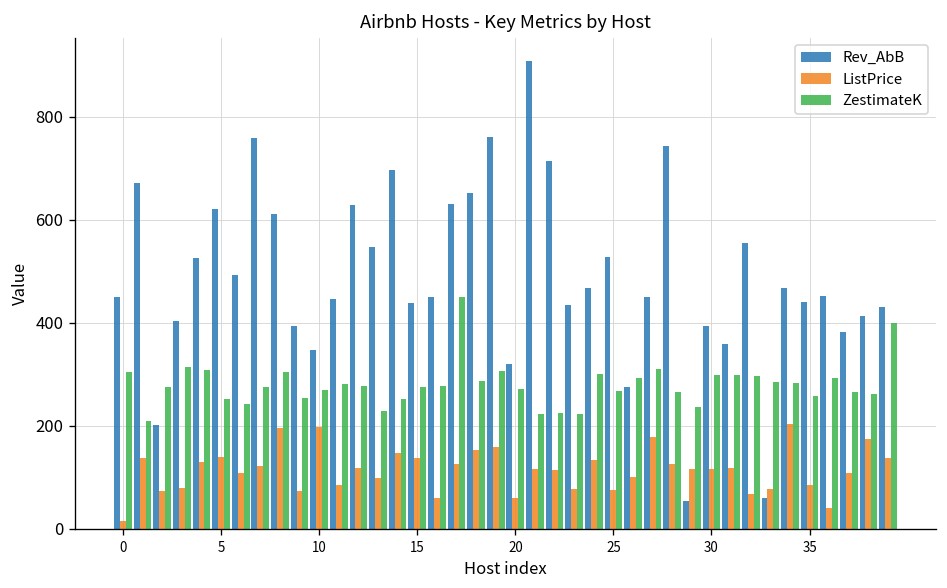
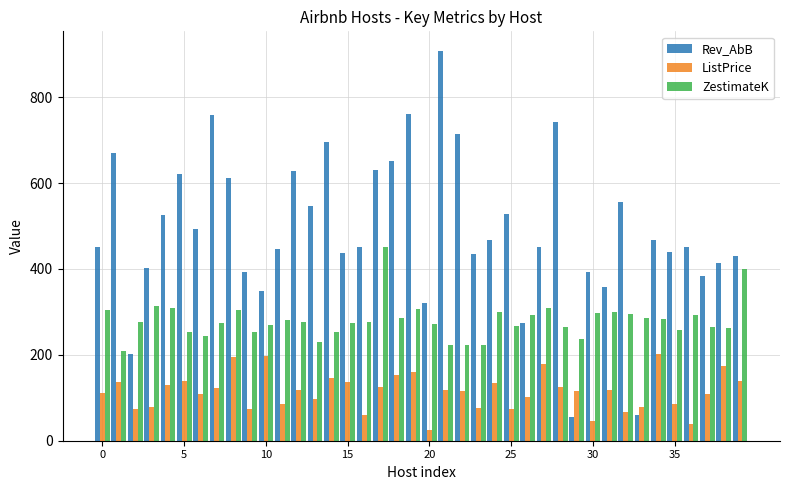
ListPrice, 0: 20 -> 110
ListPrice, 20: 60 -> 30
ListPrice, 30: 120 -> 50
